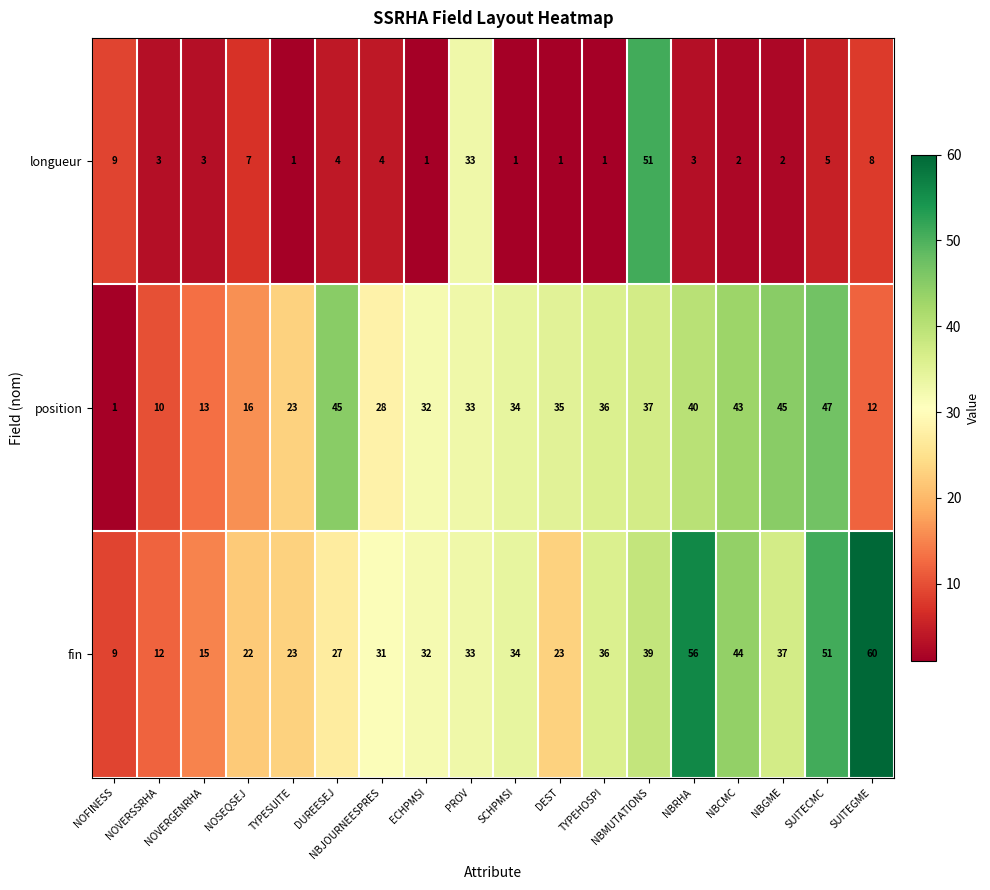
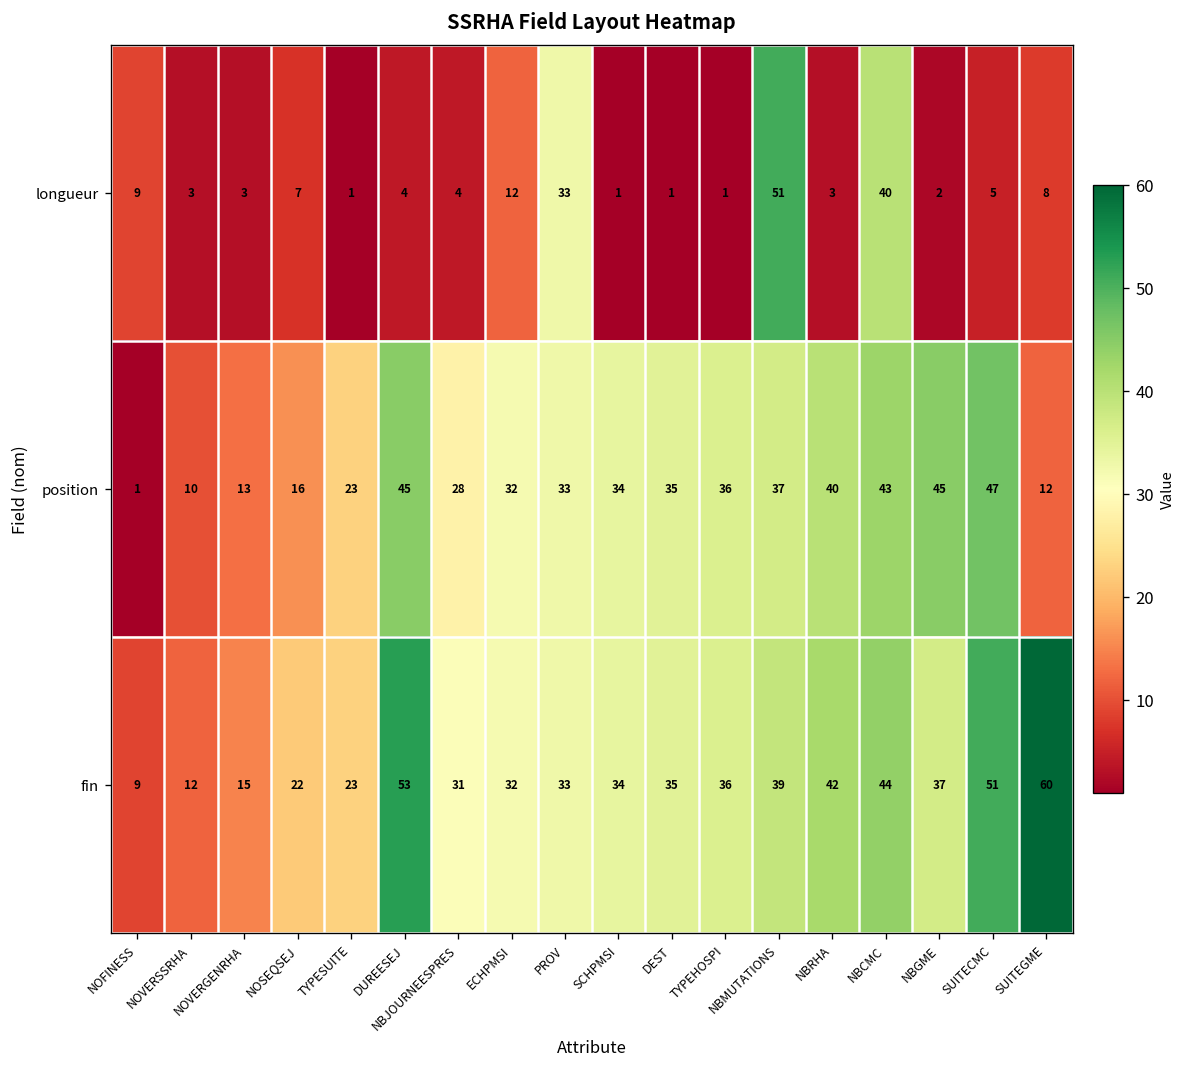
longueur, ECHPMSI: 1 -> 12
longueur, NBCMC: 2 -> 40
fin, DUREESEJ: 27 -> 53
fin, DEST: 23 -> 35
fin, NBRHA: 56 -> 42
